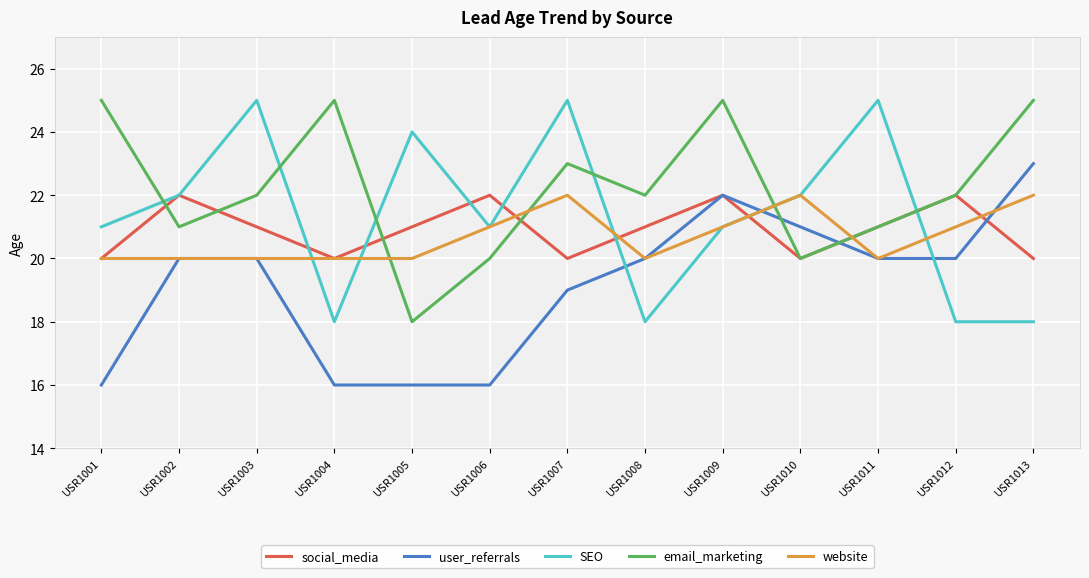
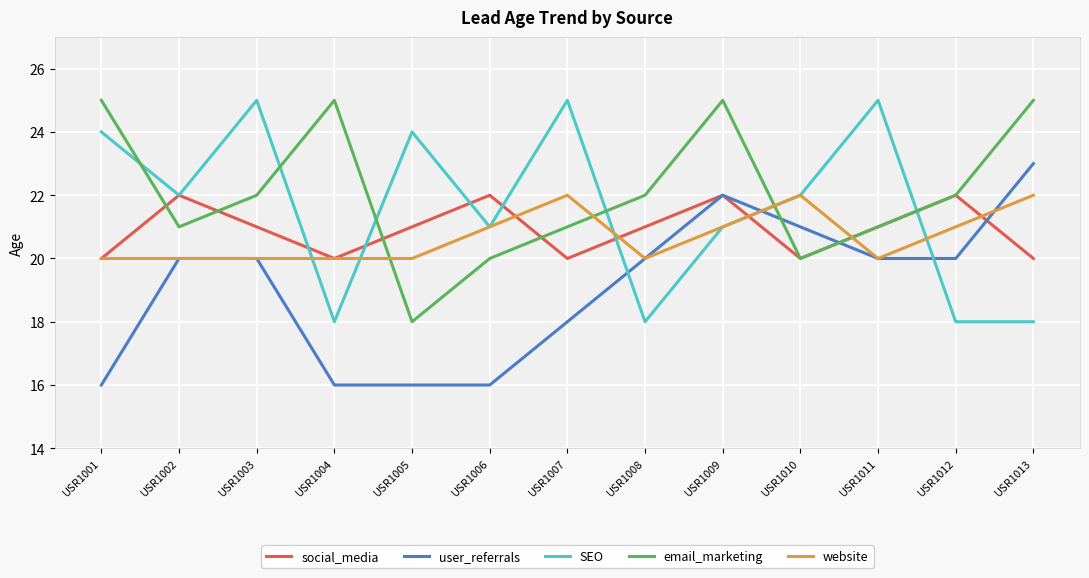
SEO, USR1001: 21 -> 24
user_referrals, USR1007: 19 -> 18
email_marketing, USR1007: 23 -> 21
